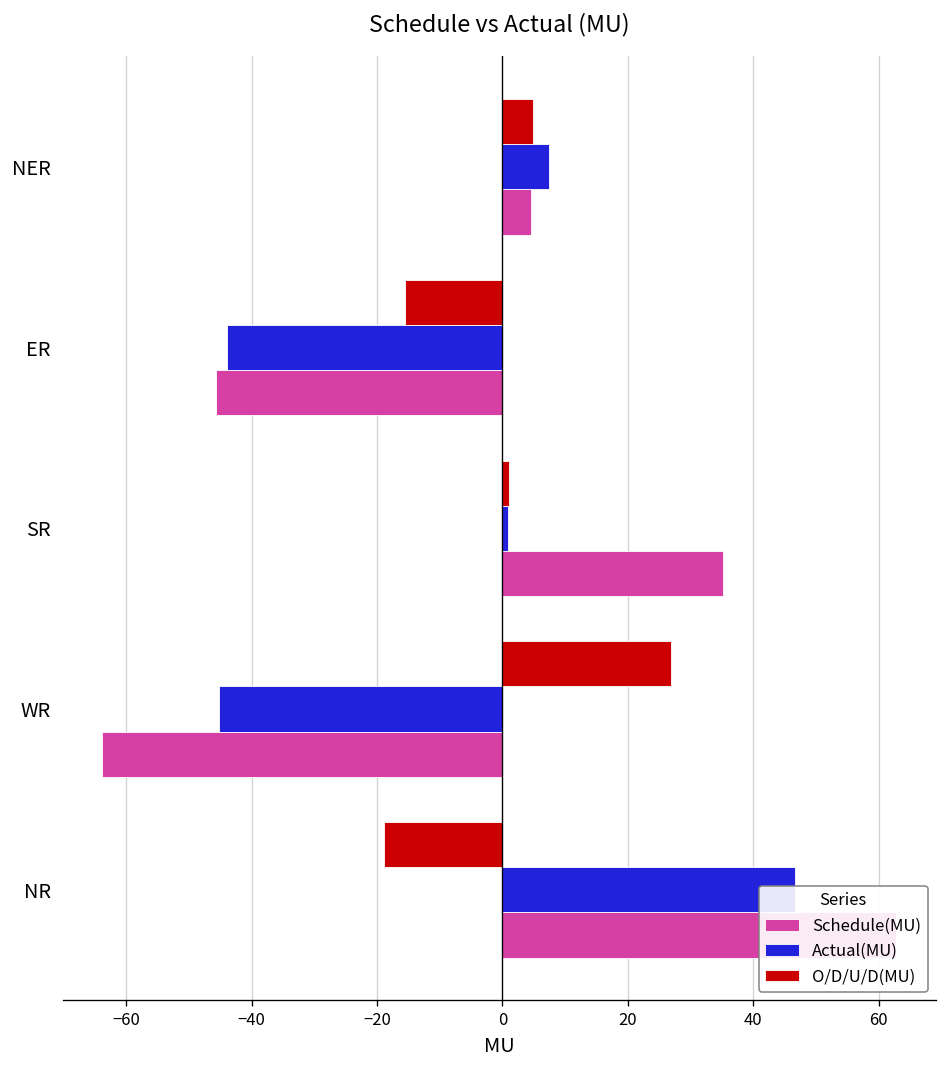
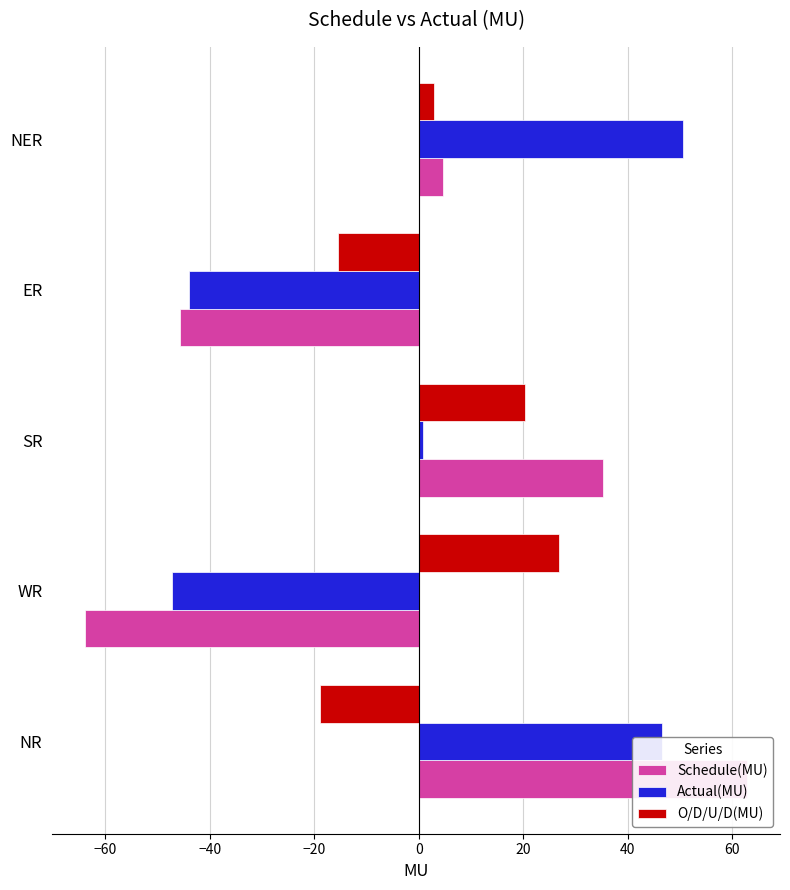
O/D/U/D(MU), NER: 5 -> 3
Actual(MU), NER: 8 -> 51
O/D/U/D(MU), SR: 1 -> 20
Actual(MU), WR: -45 -> -47
